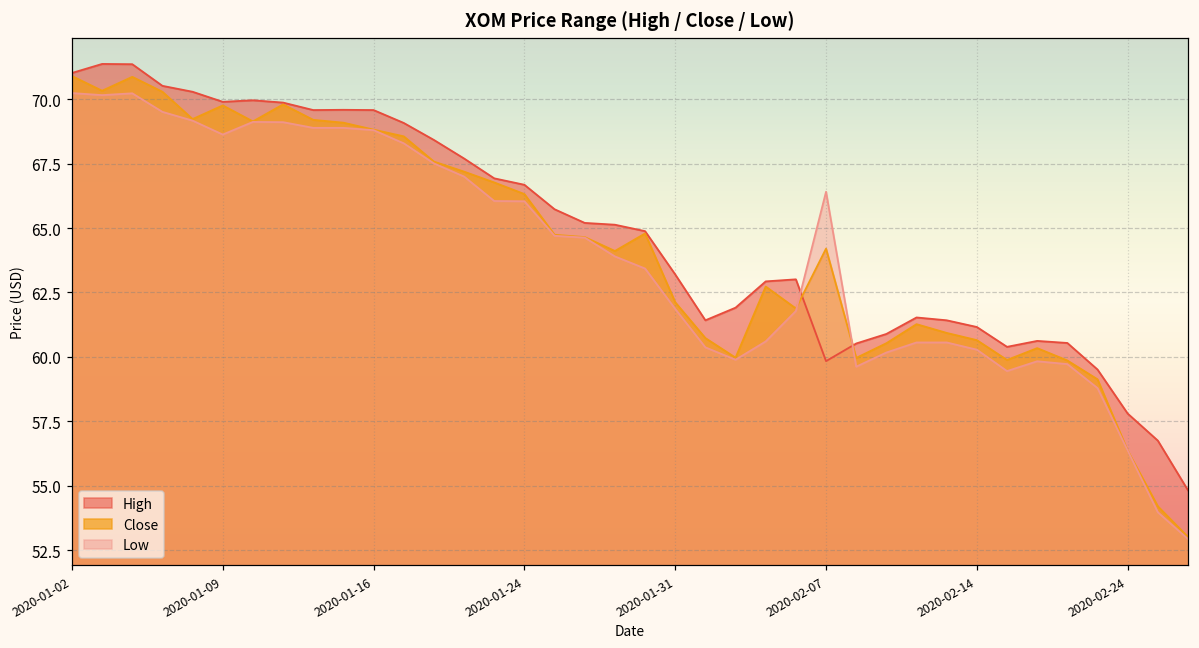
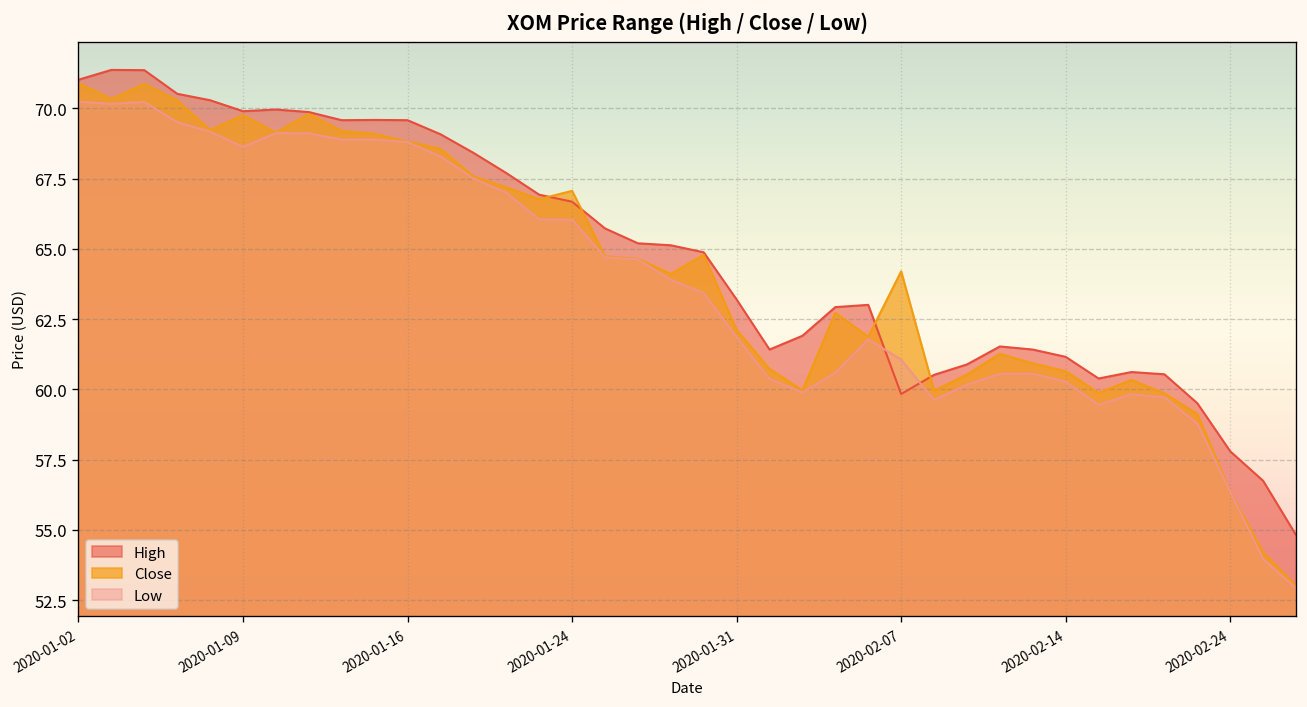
Close, 2020-01-24: 66.3 -> 67.1
Low, 2020-02-07: 66.4 -> 61.1
